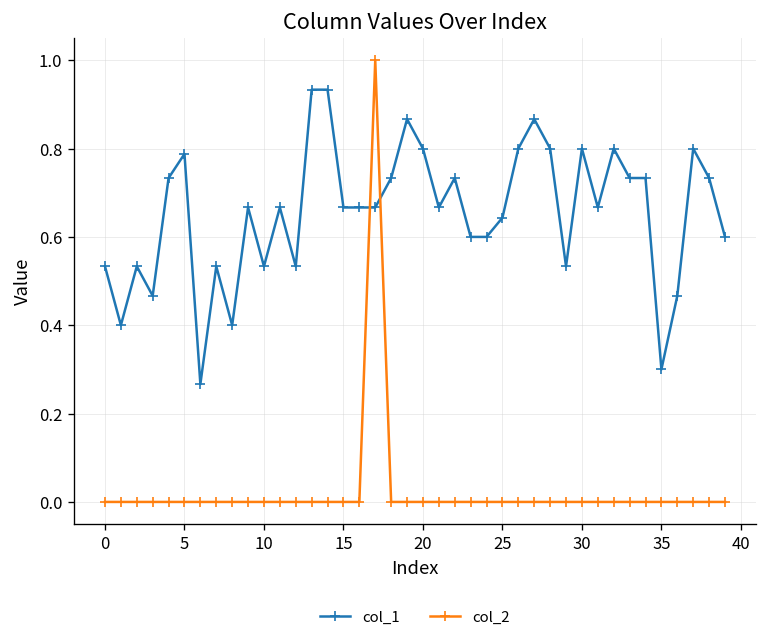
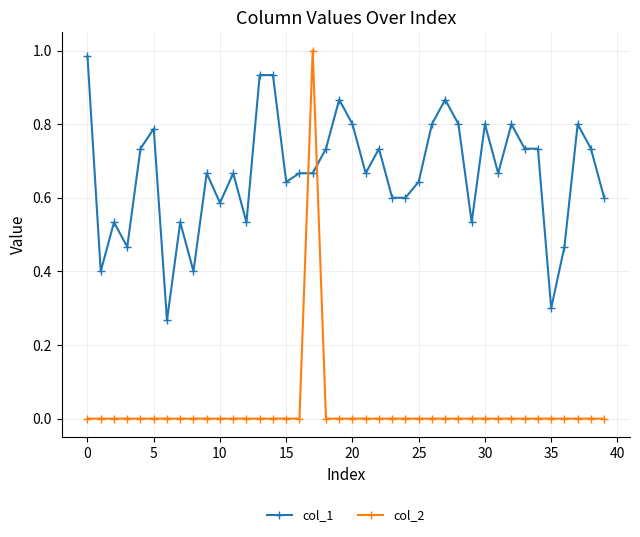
col_1, 0: 0.53 -> 0.98
col_1, 10: 0.53 -> 0.59
col_1, 15: 0.67 -> 0.64
